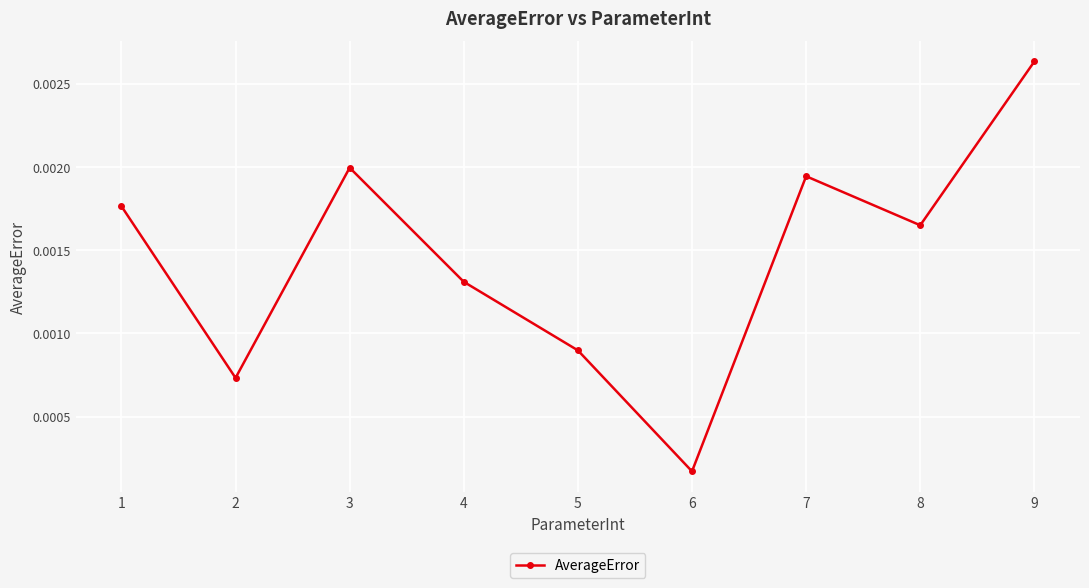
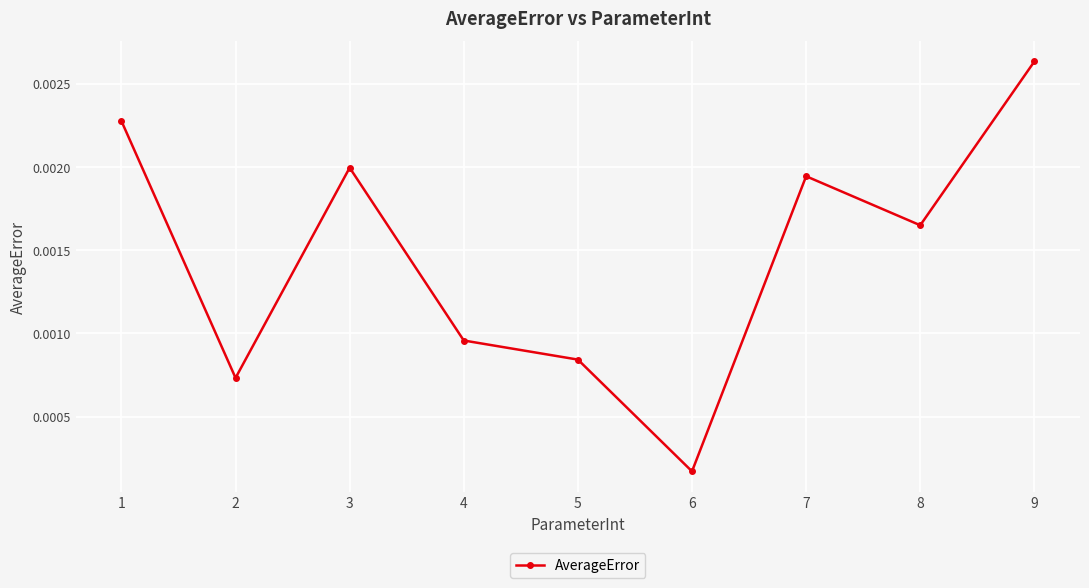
1: 0.00176 -> 0.00228
4: 0.00131 -> 0.00096
5: 0.00090 -> 0.00084
